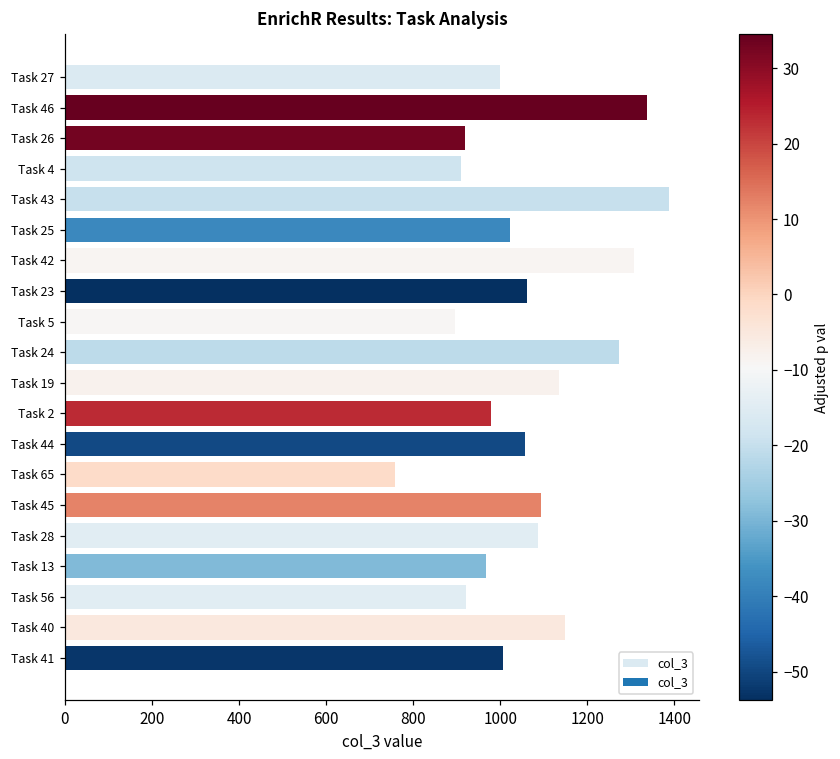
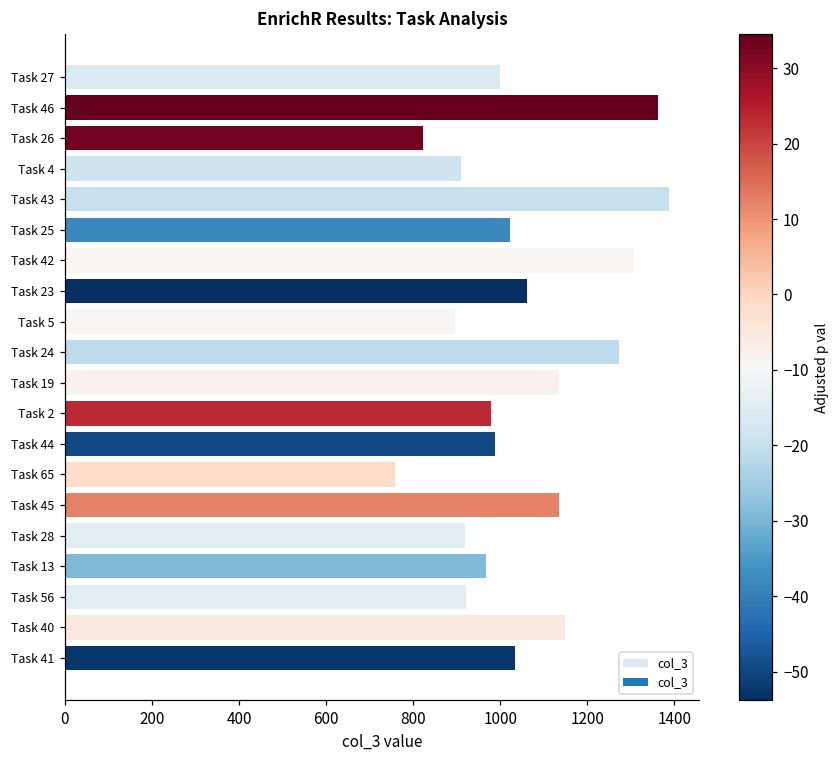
Task 46: 1340 -> 1360
Task 26: 920 -> 820
Task 44: 1060 -> 990
Task 45: 1090 -> 1140
Task 28: 1090 -> 920
Task 41: 1010 -> 1030
